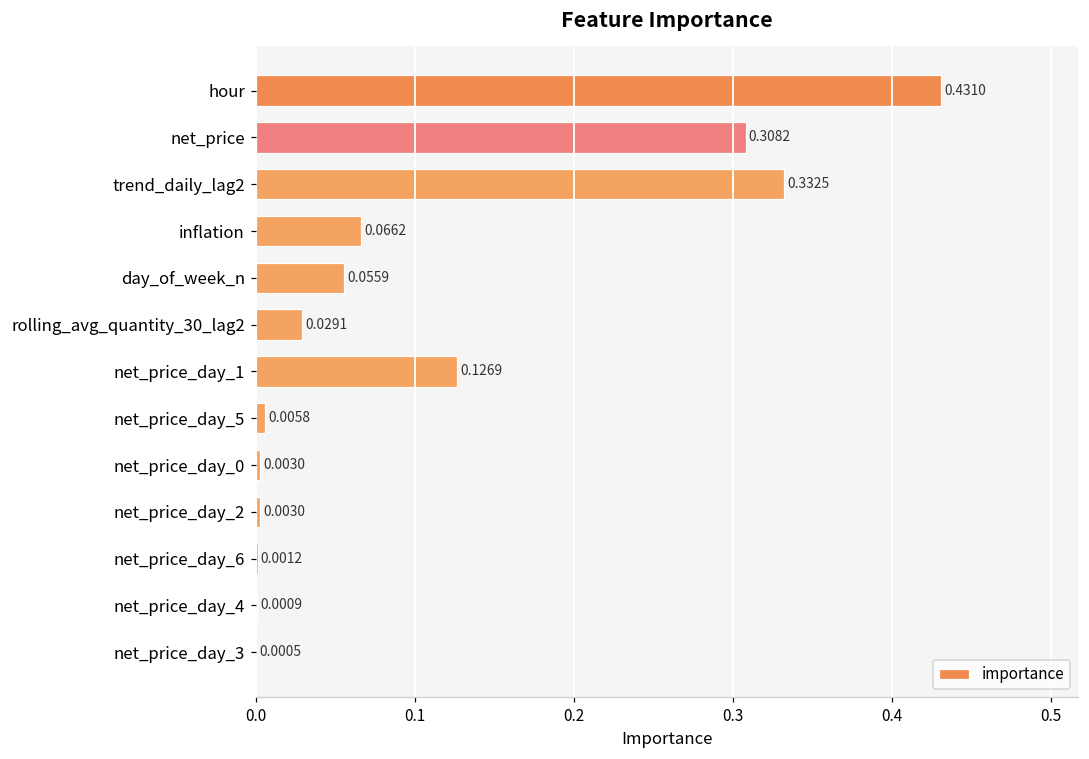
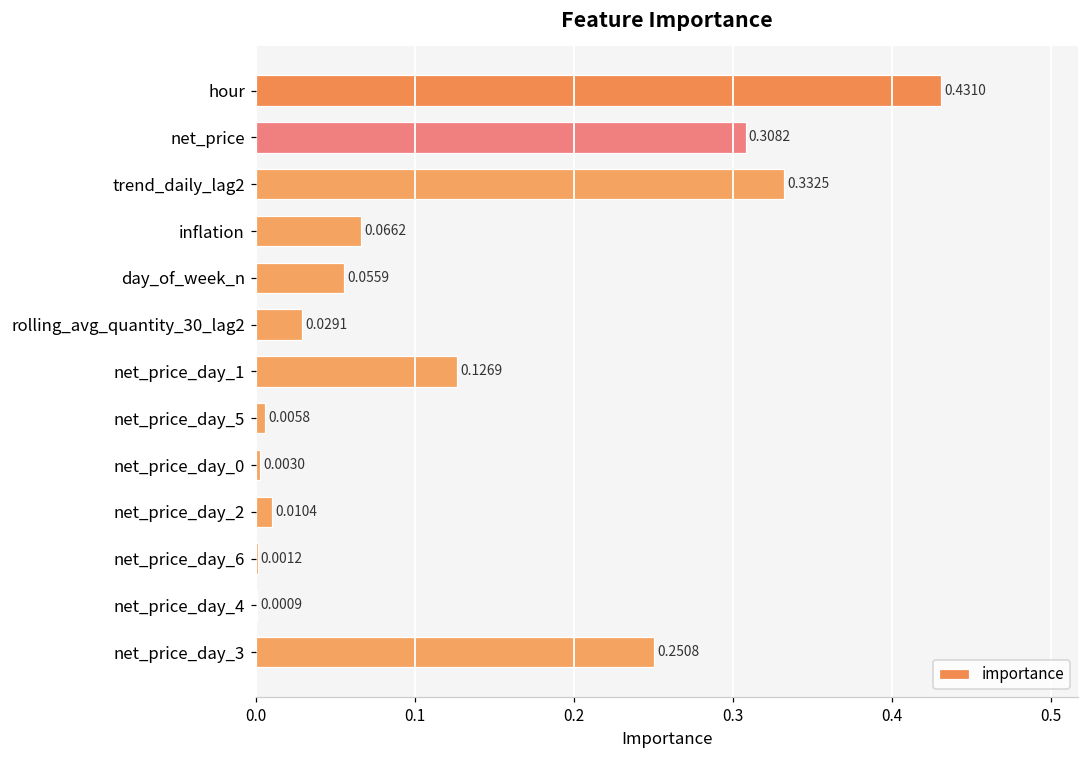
net_price_day_2: 0.0030 -> 0.0104
net_price_day_3: 0.0005 -> 0.2508
